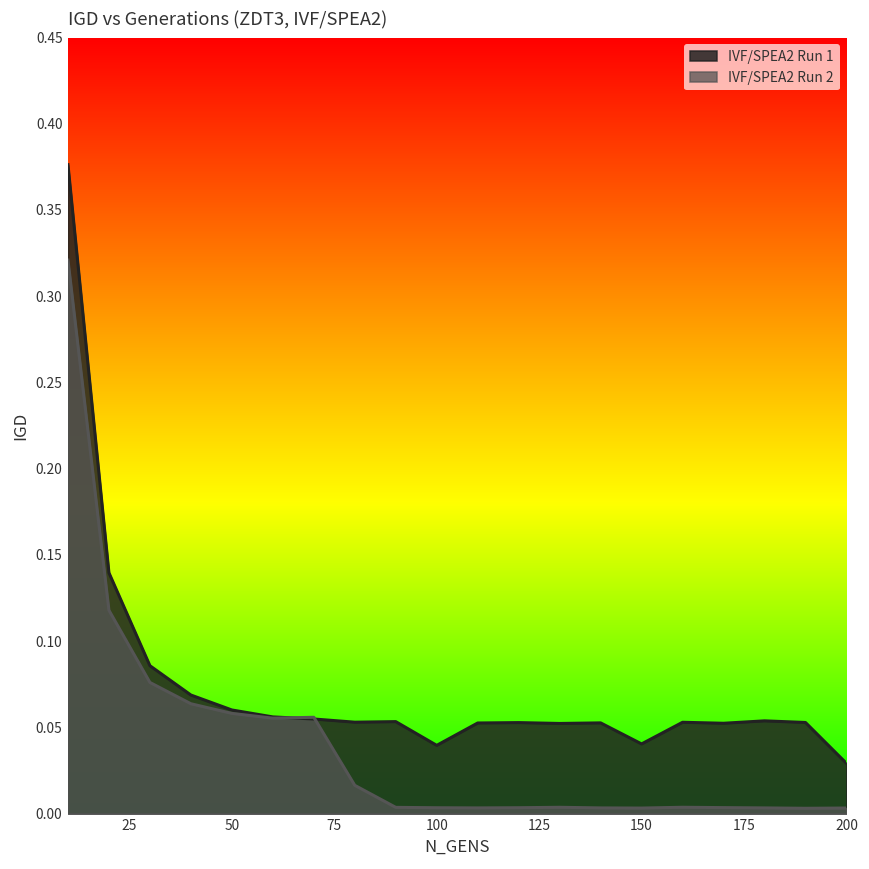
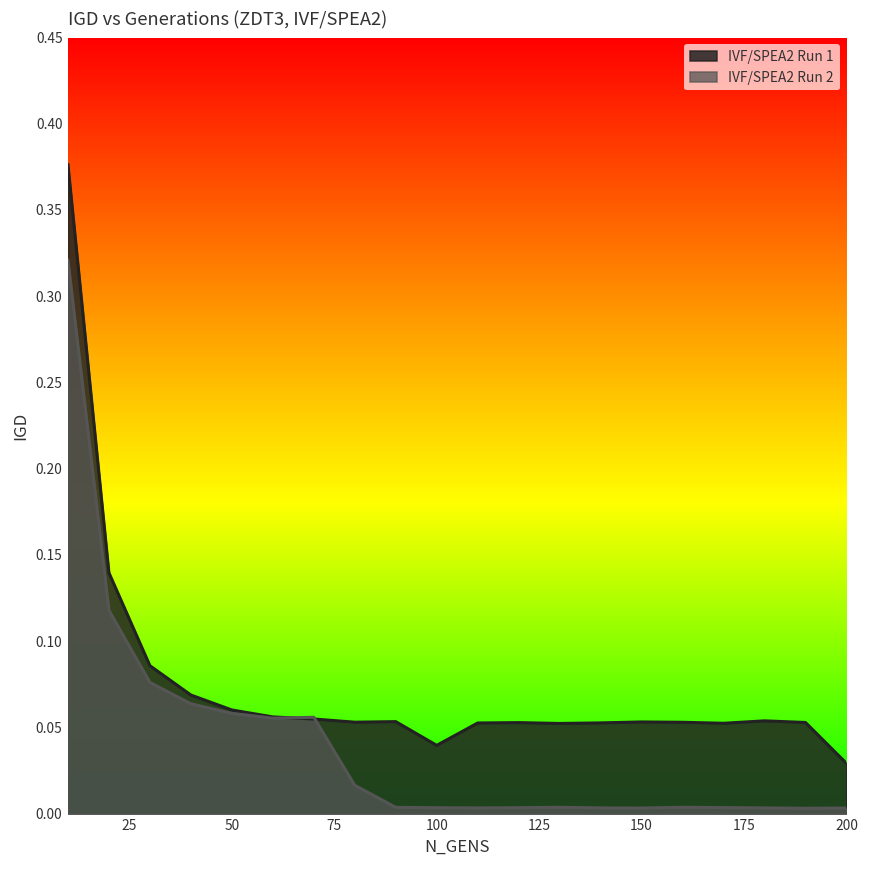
IVF/SPEA2 Run 1, 150: 0.040 -> 0.053
